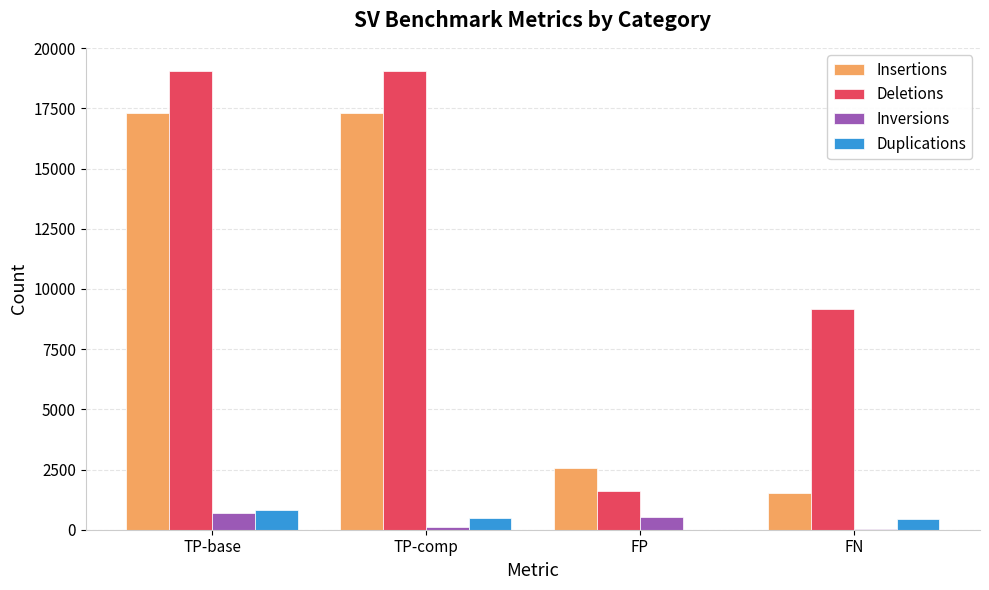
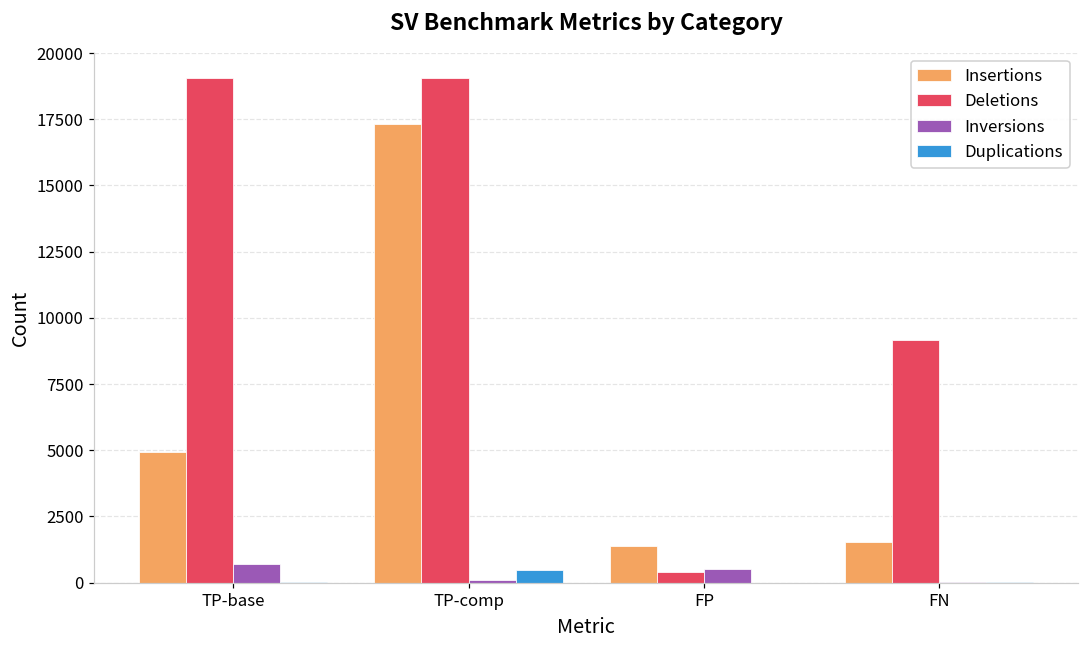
Insertions, TP-base: 17300 -> 4900
Duplications, TP-base: 800 -> 0
Insertions, FP: 2600 -> 1400
Deletions, FP: 1600 -> 400
Duplications, FN: 500 -> 0
